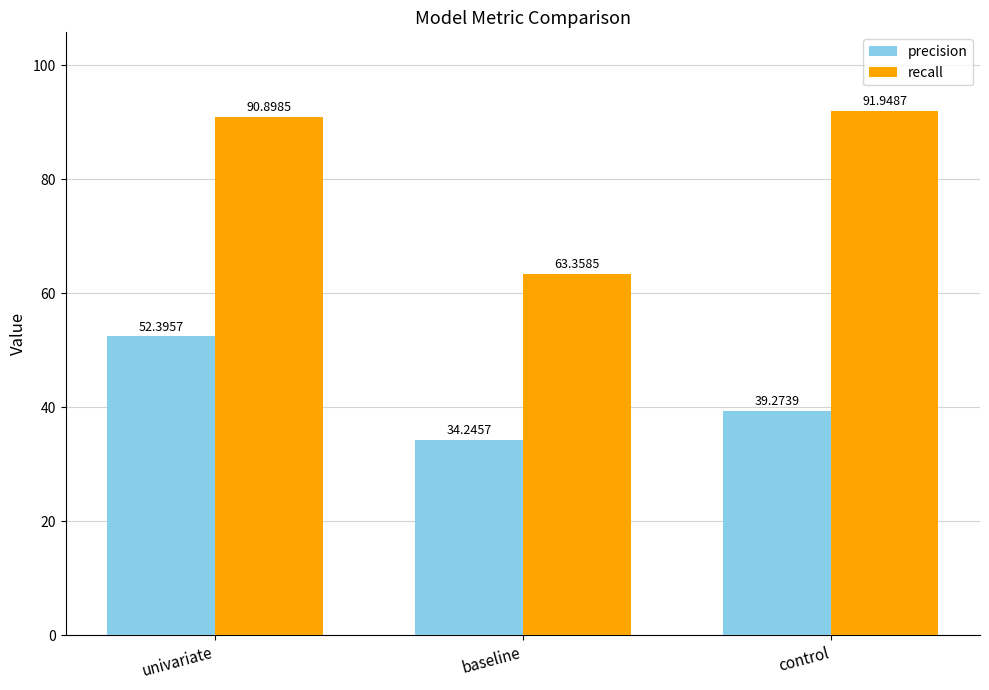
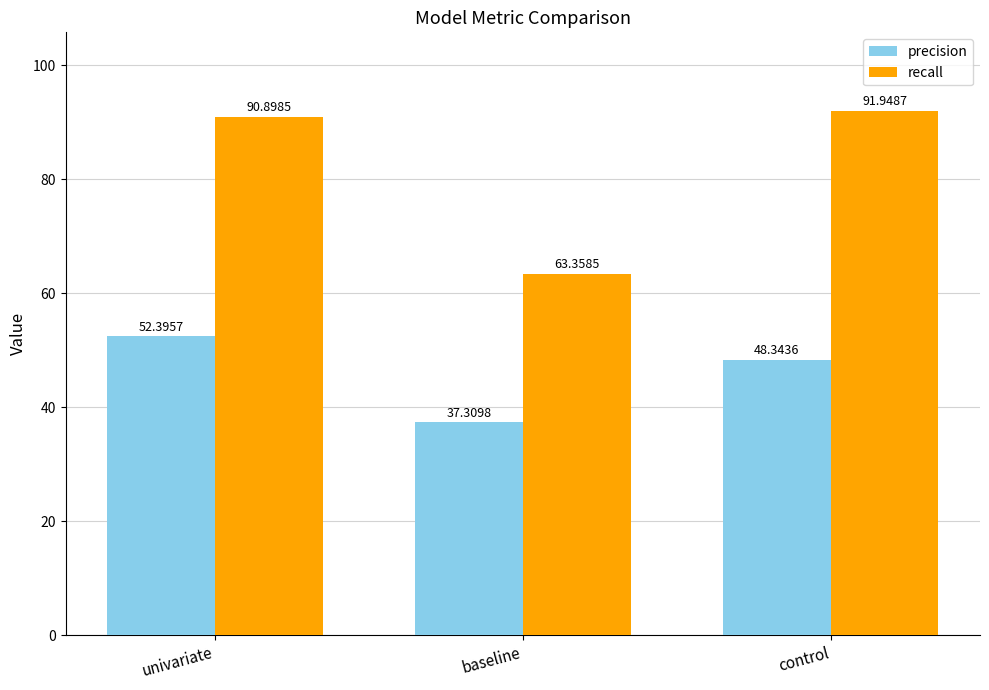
precision, baseline: 34.2457 -> 37.3098
precision, control: 39.2739 -> 48.3436
